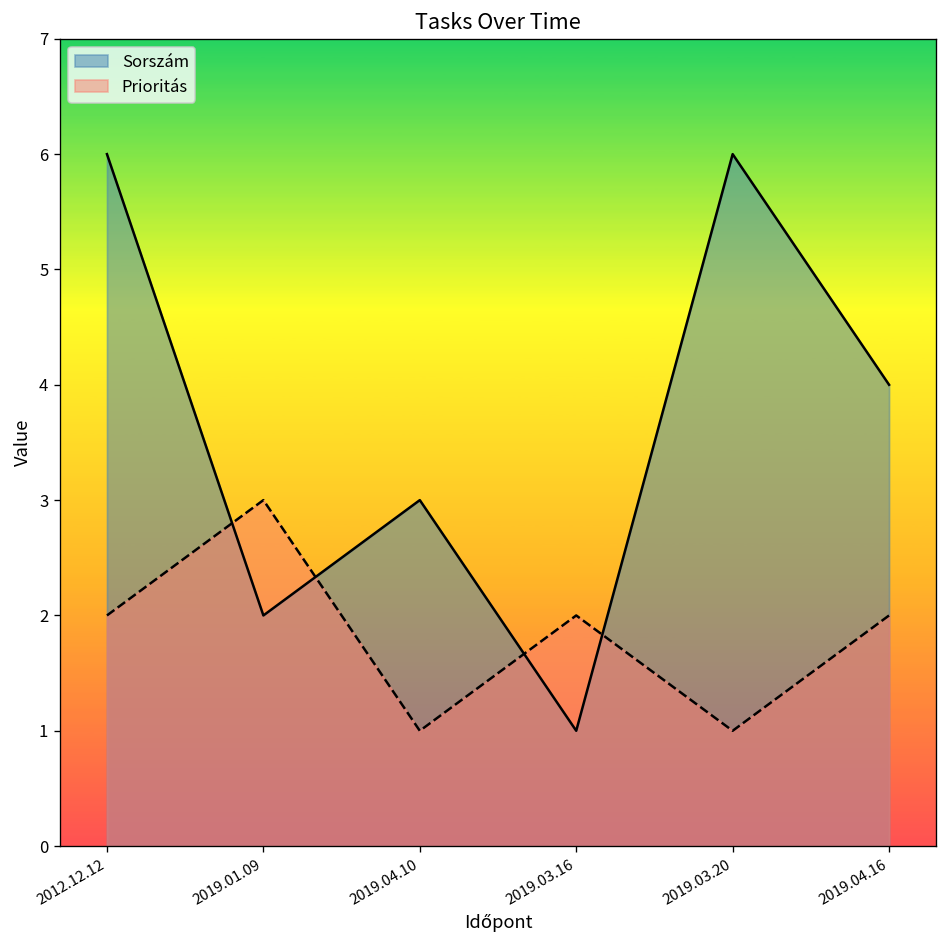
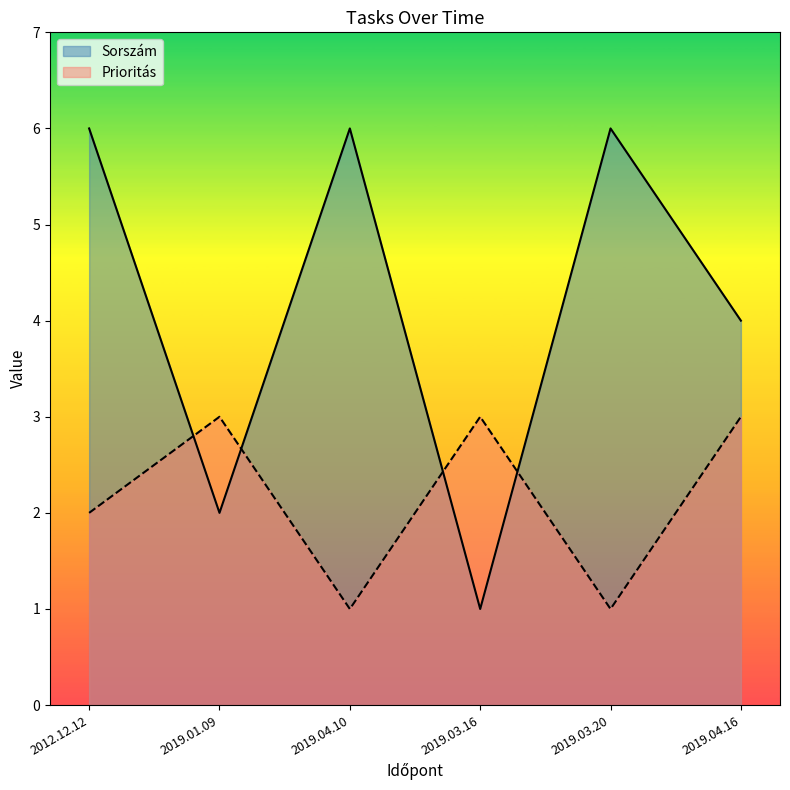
Sorszám, 2019.04.10: 3 -> 6
Prioritás, 2019.03.16: 2 -> 3
Prioritás, 2019.04.16: 2 -> 3
